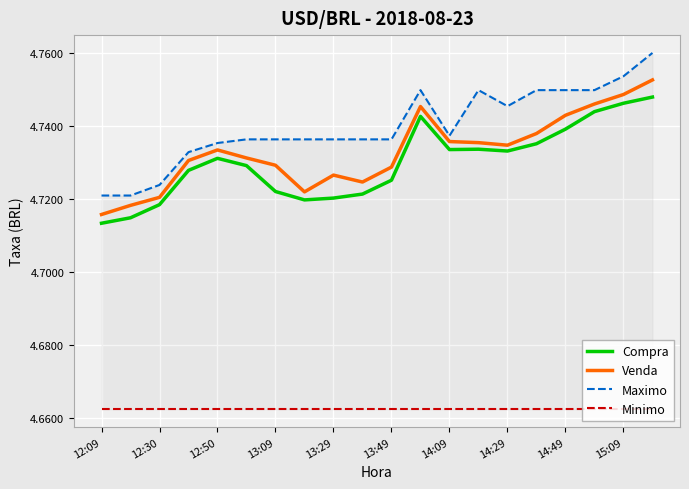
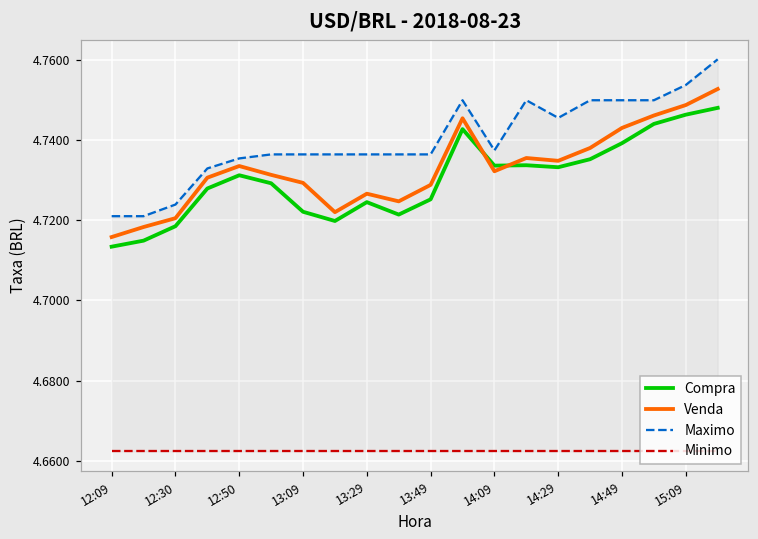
Compra, 13:29: 4.720 -> 4.725
Venda, 14:09: 4.736 -> 4.732
